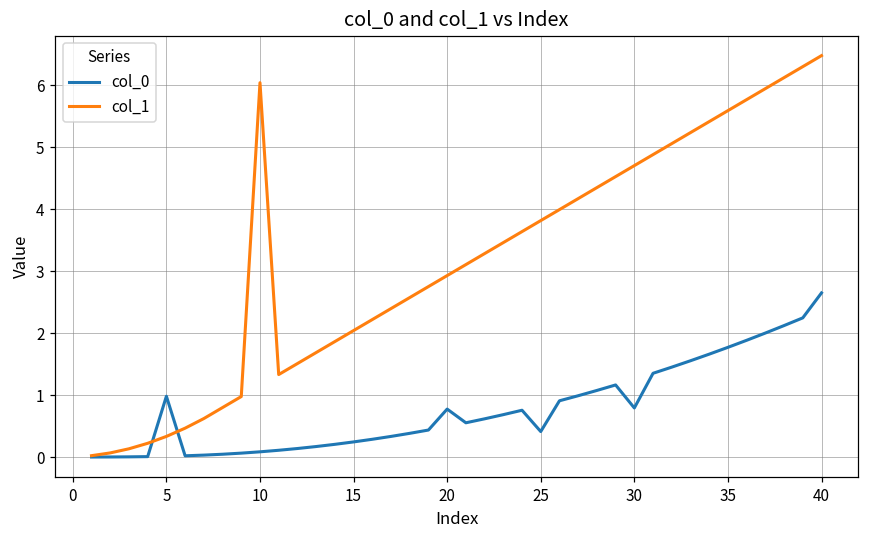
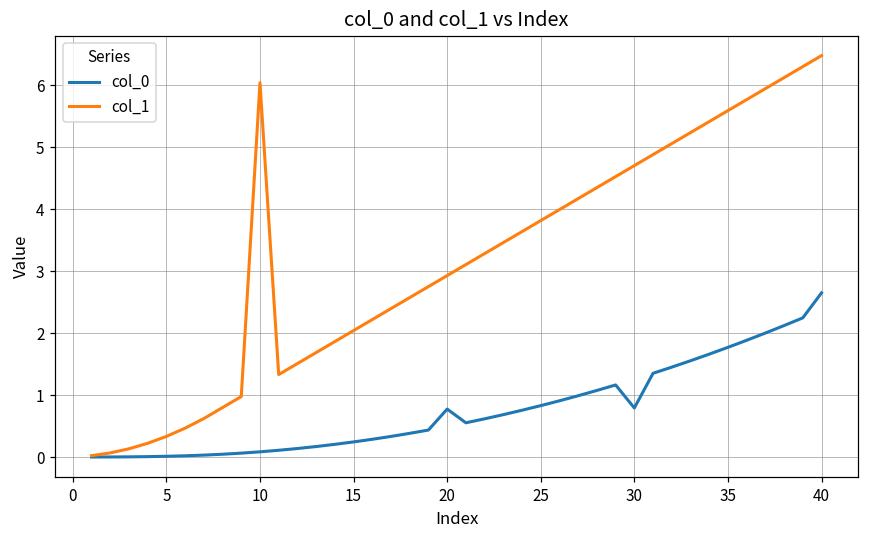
col_0, 5: 1.0 -> 0.0
col_0, 25: 0.4 -> 0.8
